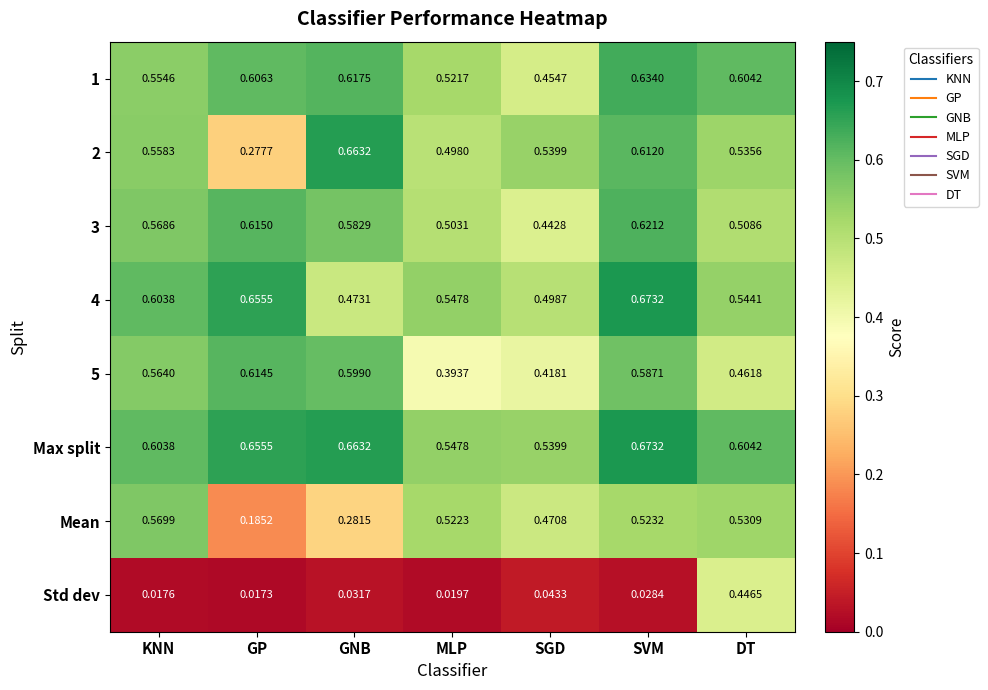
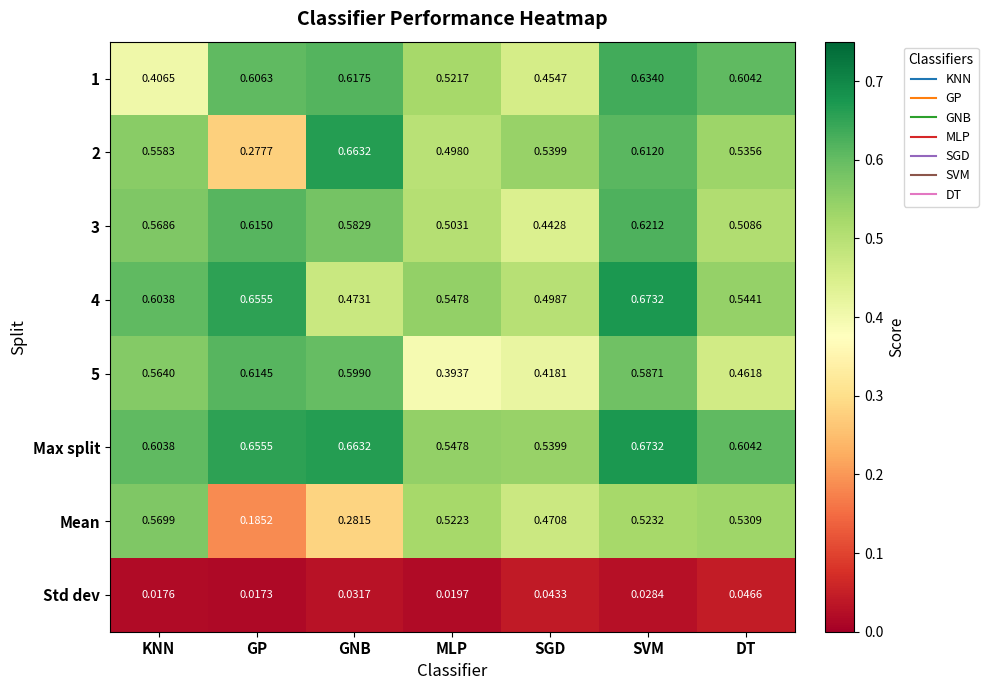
1, KNN: 0.5546 -> 0.4065
Std dev, DT: 0.4465 -> 0.0466
